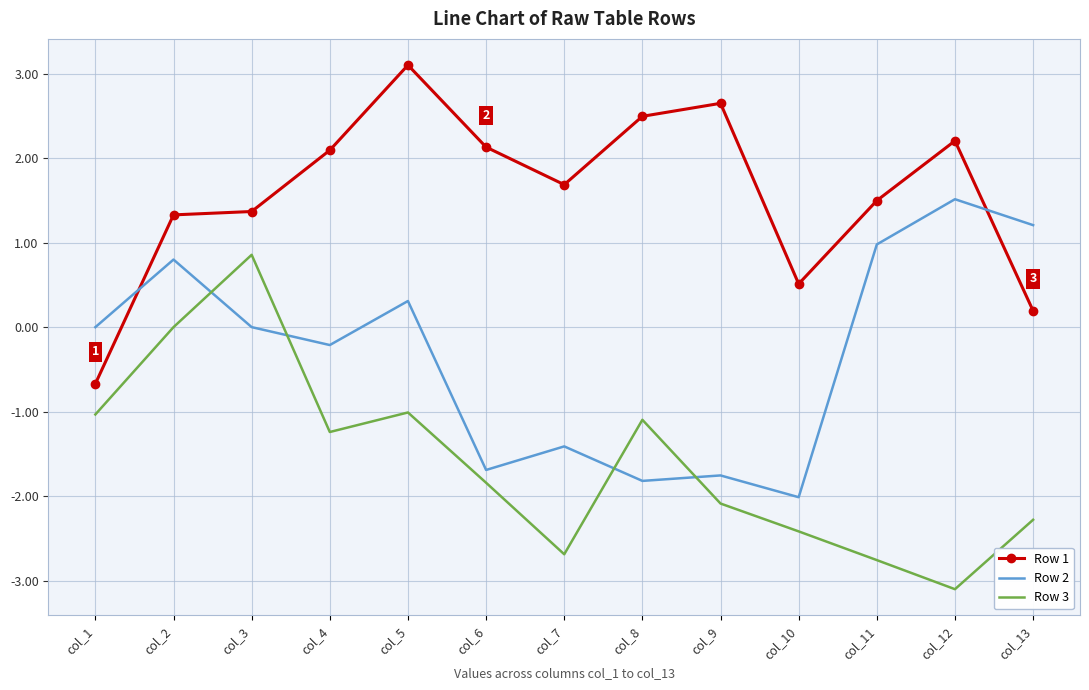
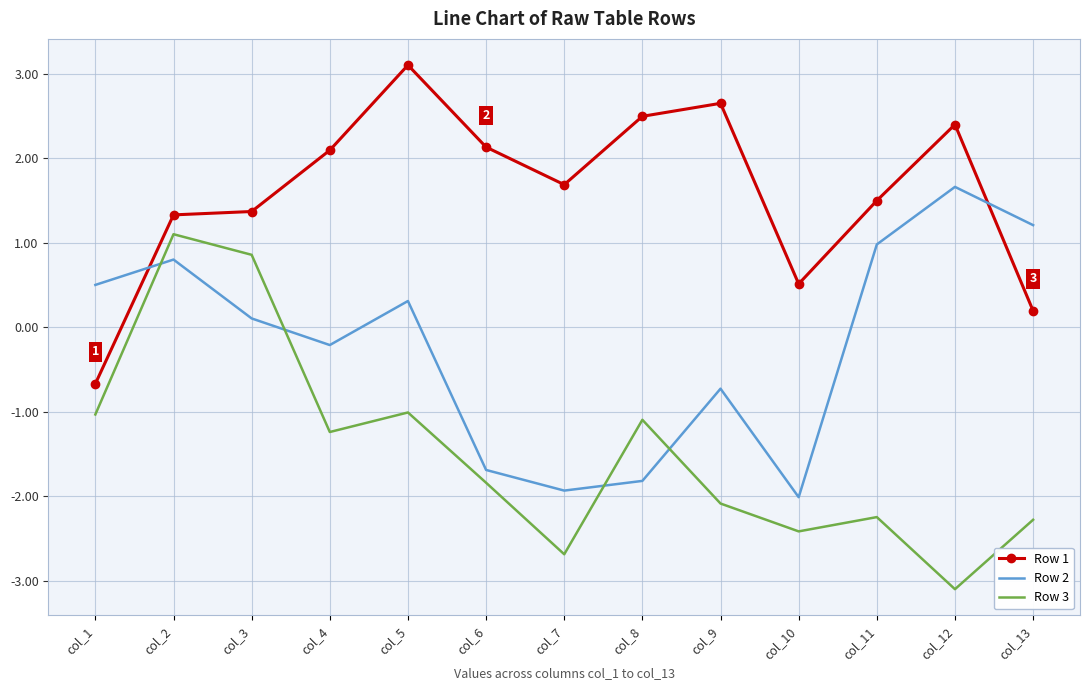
Row 2, col_1: 0.0 -> 0.5
Row 3, col_2: 0.0 -> 1.1
Row 2, col_3: 0.0 -> 0.1
Row 2, col_7: -1.4 -> -1.9
Row 2, col_9: -1.8 -> -0.7
Row 3, col_11: -2.8 -> -2.2
Row 1, col_12: 2.2 -> 2.4
Row 2, col_12: 1.5 -> 1.7
